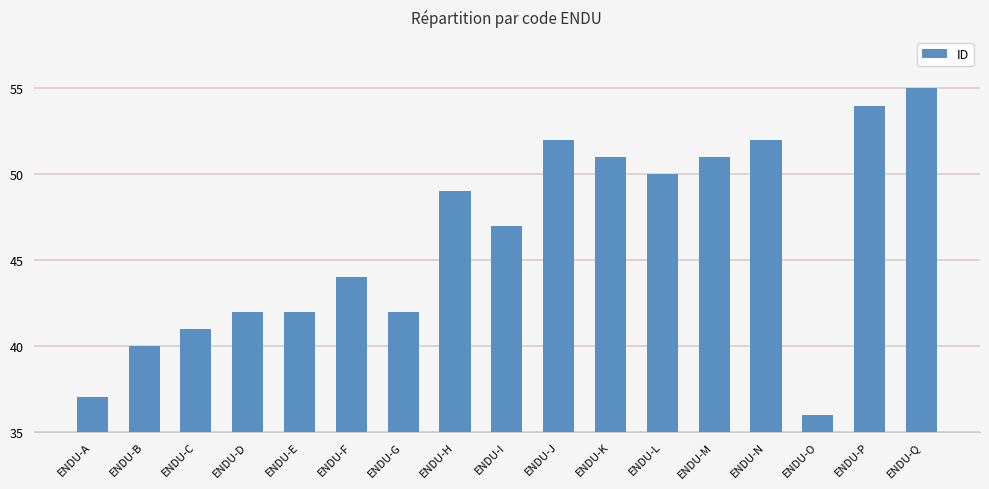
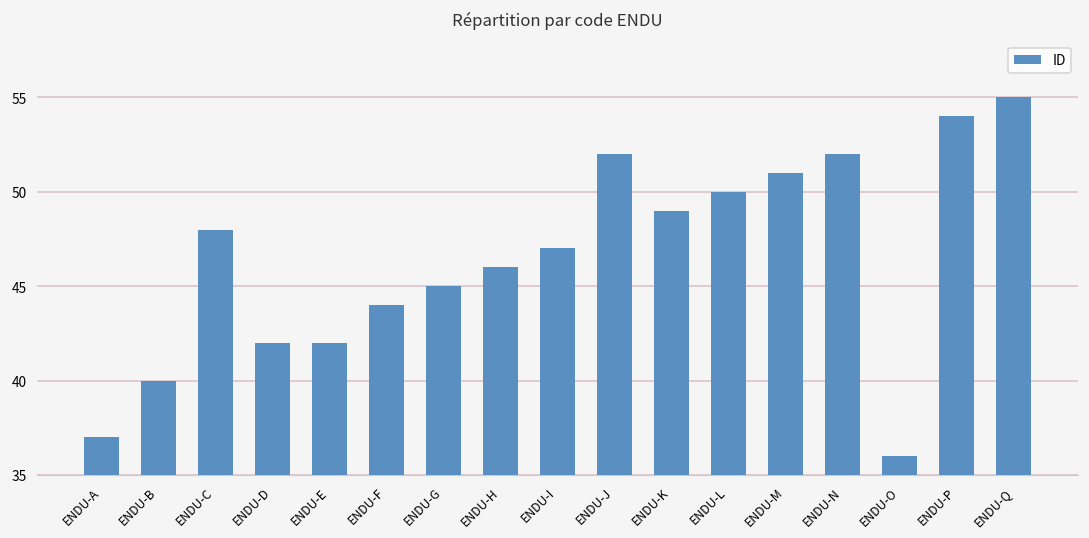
ENDU-C: 41 -> 48
ENDU-G: 42 -> 45
ENDU-H: 49 -> 46
ENDU-K: 51 -> 49
